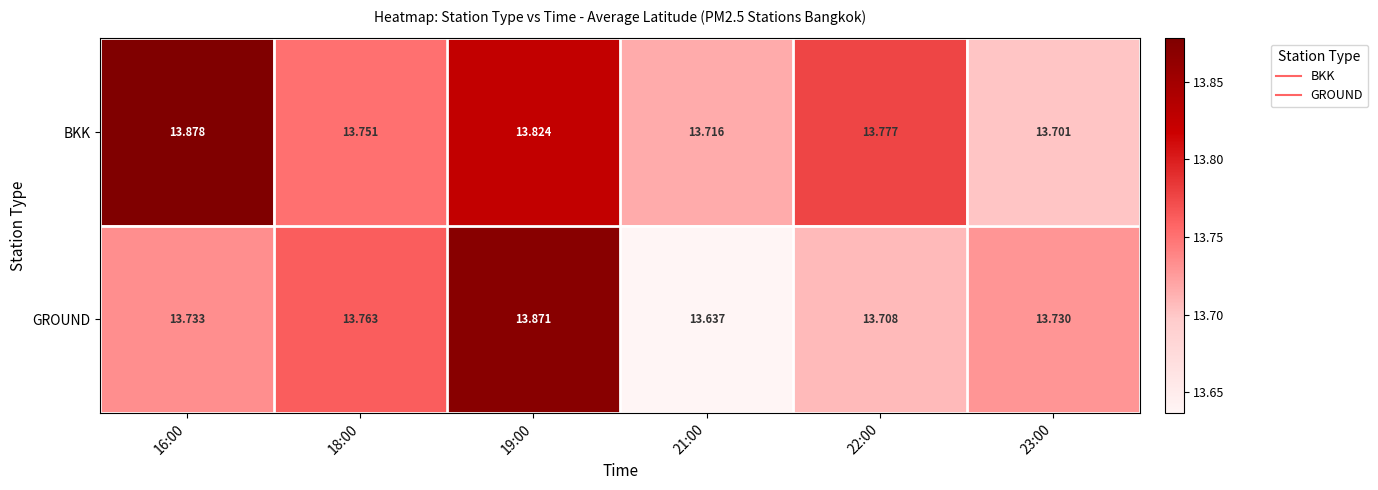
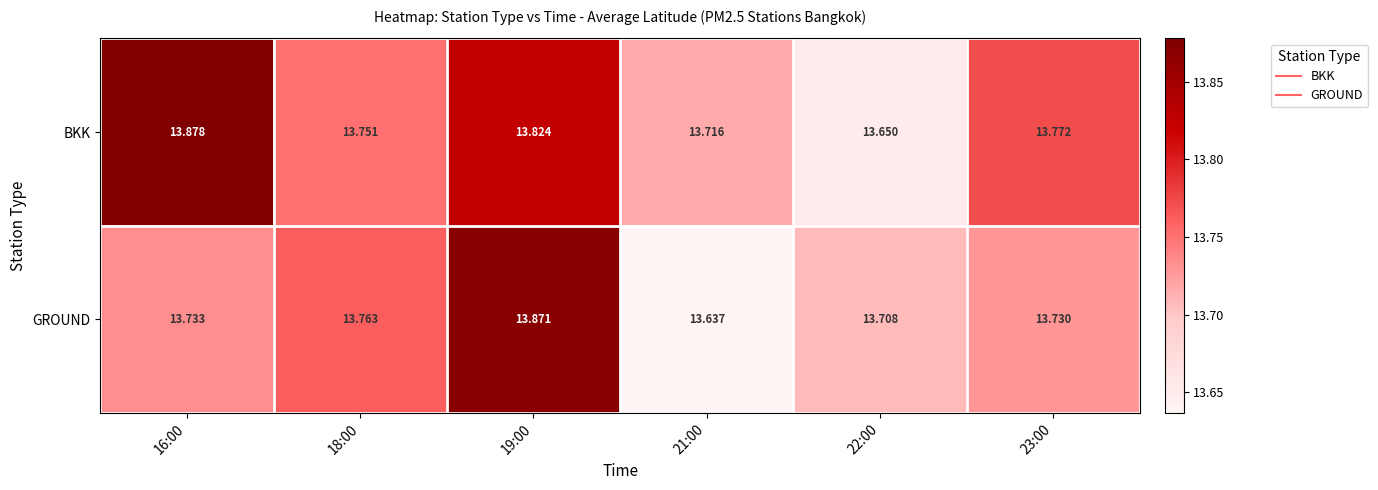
BKK, 22:00: 13.777 -> 13.650
BKK, 23:00: 13.701 -> 13.772
